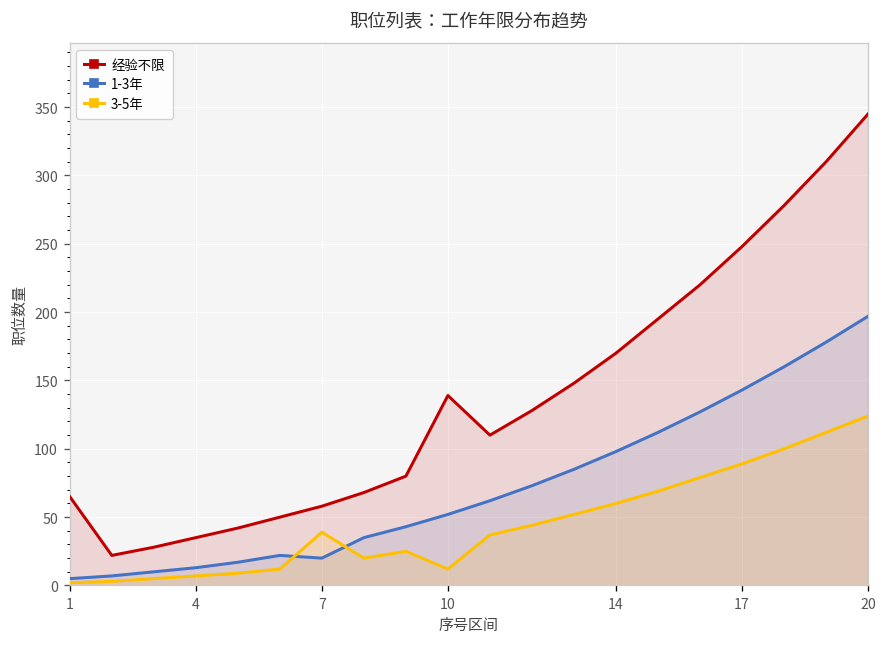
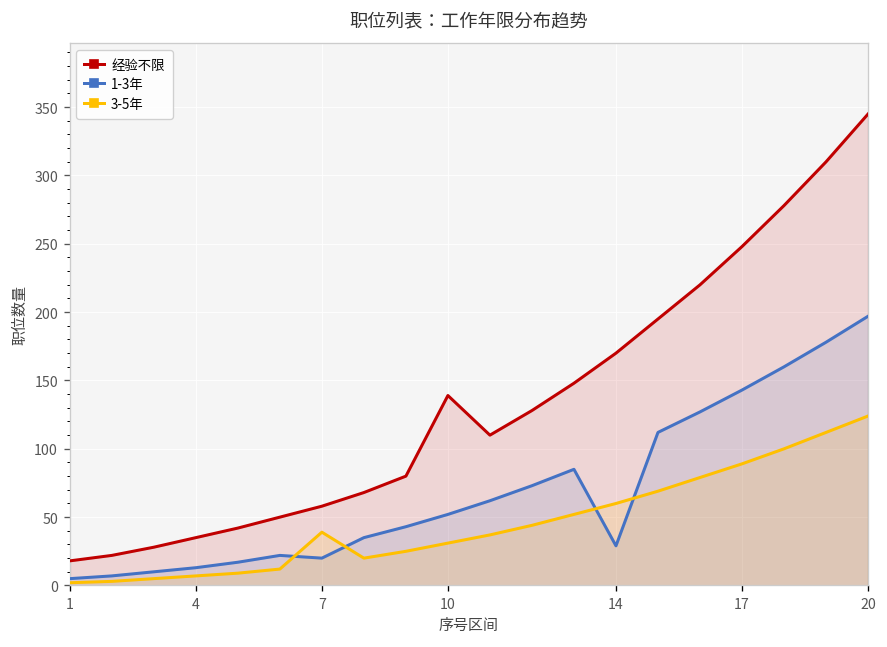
经验不限, 1: 65 -> 18
3-5年, 10: 12 -> 31
1-3年, 14: 98 -> 29
